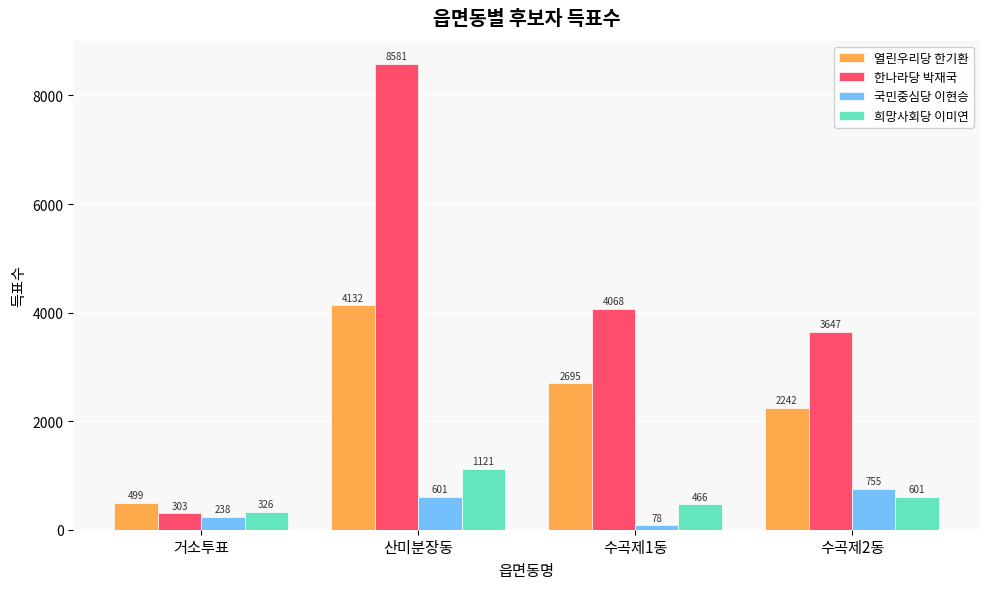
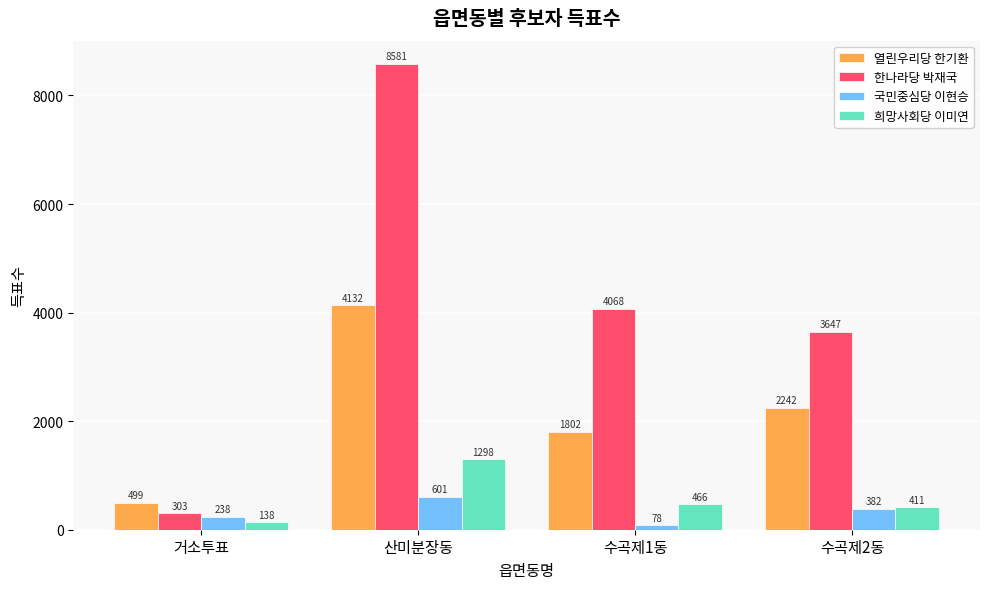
희망사회당 이미연, 거소투표: 326 -> 138
희망사회당 이미연, 산미분장동: 1121 -> 1298
열린우리당 한기환, 수곡제1동: 2695 -> 1802
국민중심당 이현승, 수곡제2동: 755 -> 382
희망사회당 이미연, 수곡제2동: 601 -> 411
